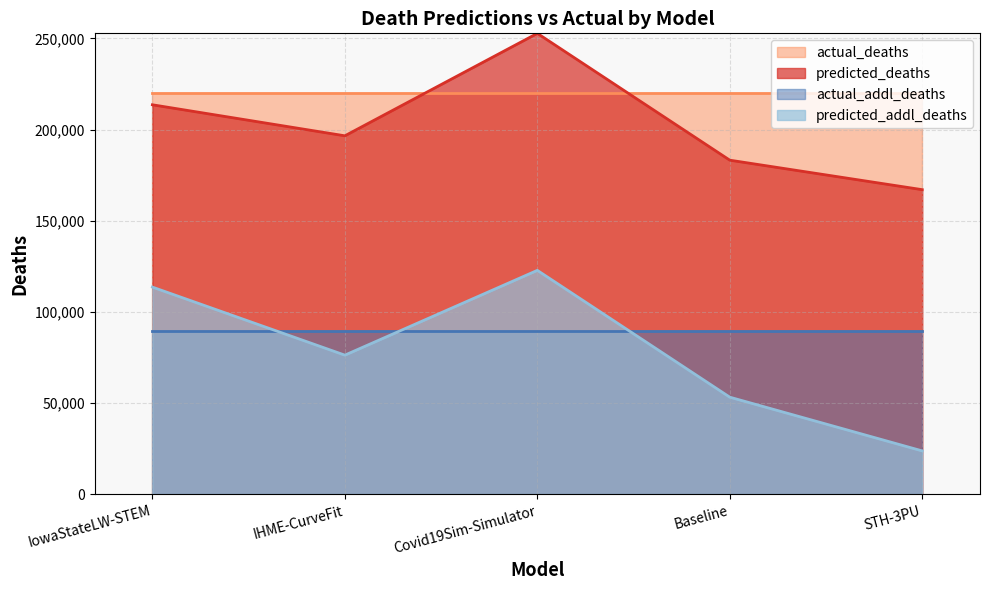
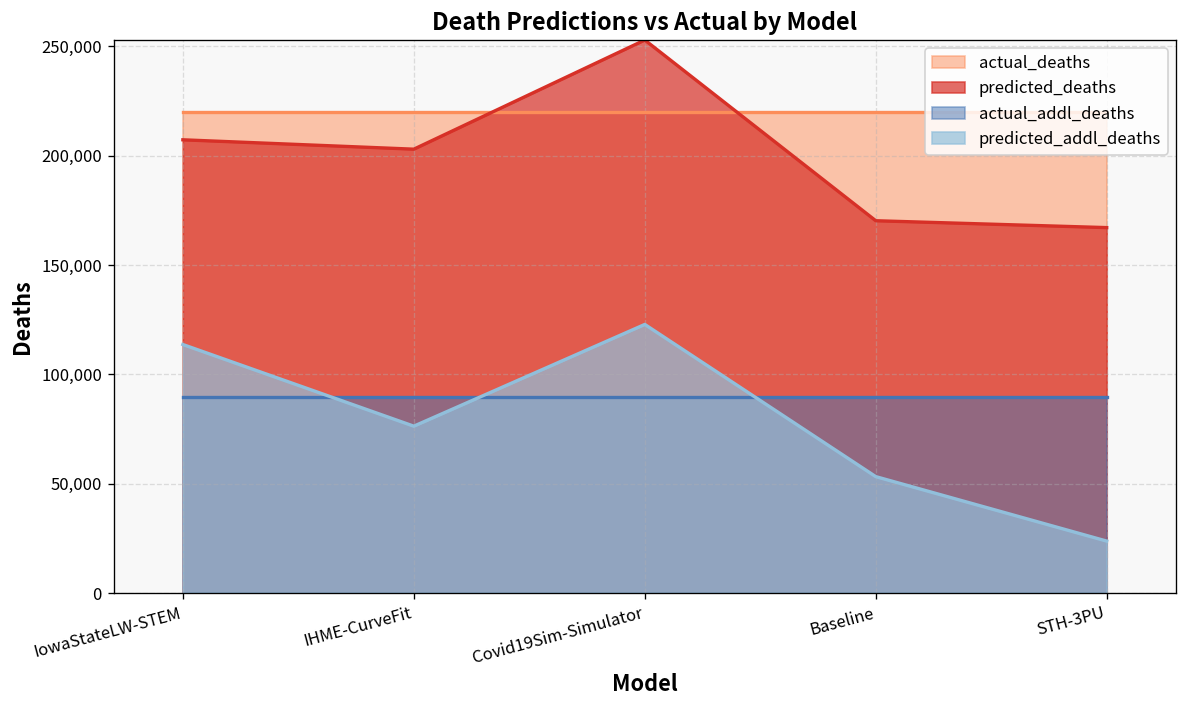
predicted_deaths, IowaStateLW-STEM: 214,000 -> 207,000
predicted_deaths, IHME-CurveFit: 197,000 -> 203,000
predicted_deaths, Baseline: 183,000 -> 170,000
